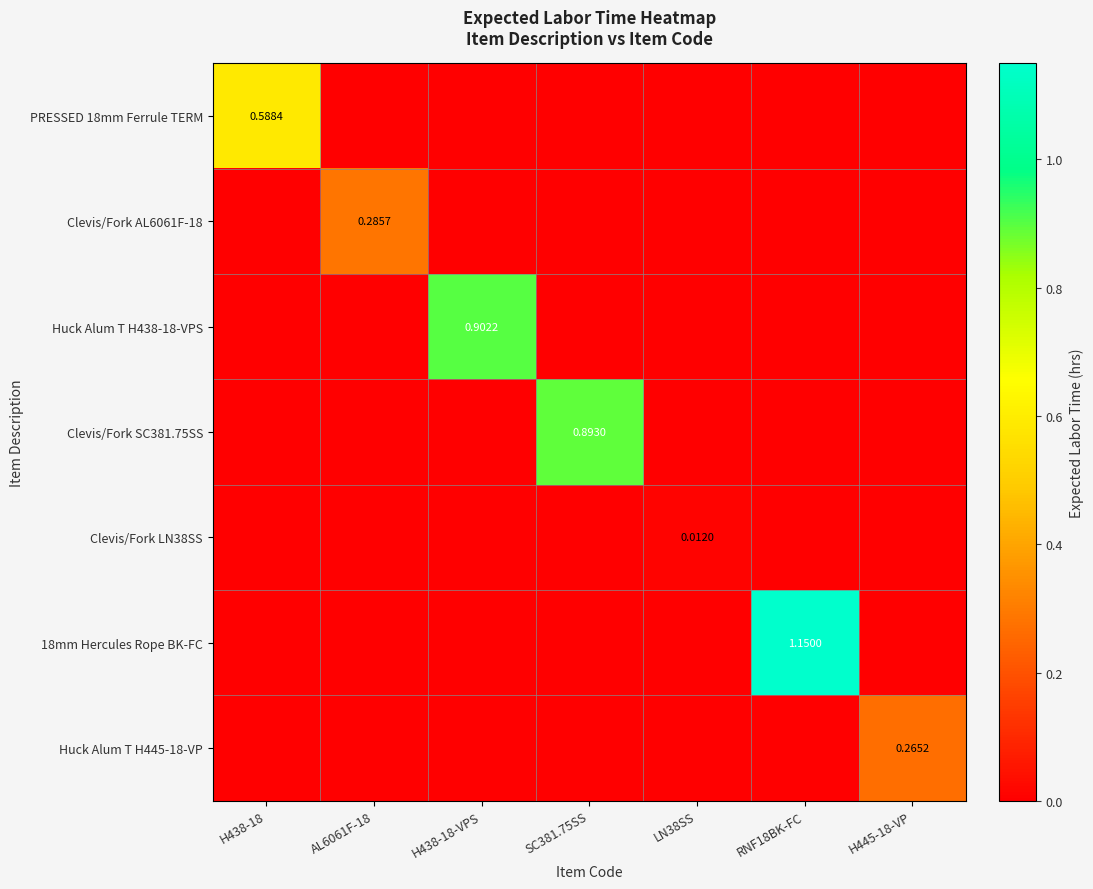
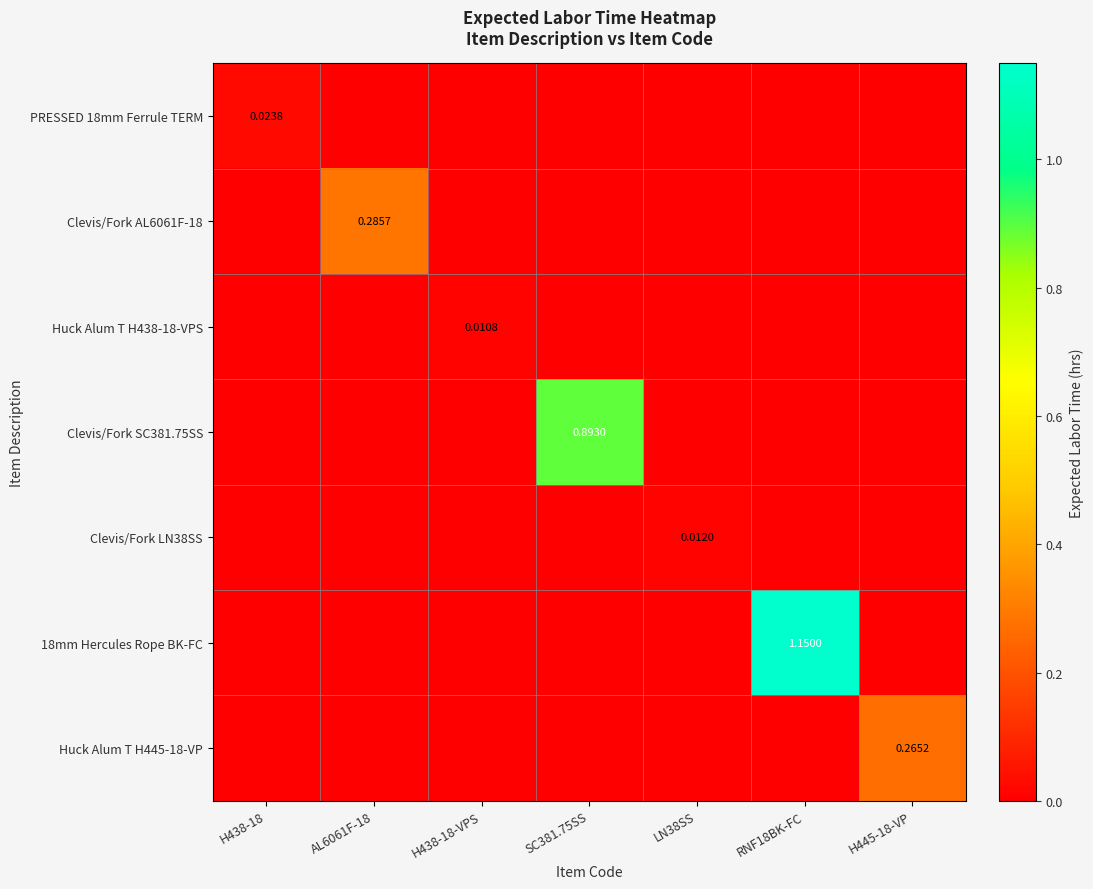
PRESSED 18mm Ferrule TERM, H438-18: 0.5884 -> 0.0238
Huck Alum T H438-18-VPS, H438-18-VPS: 0.9022 -> 0.0108
